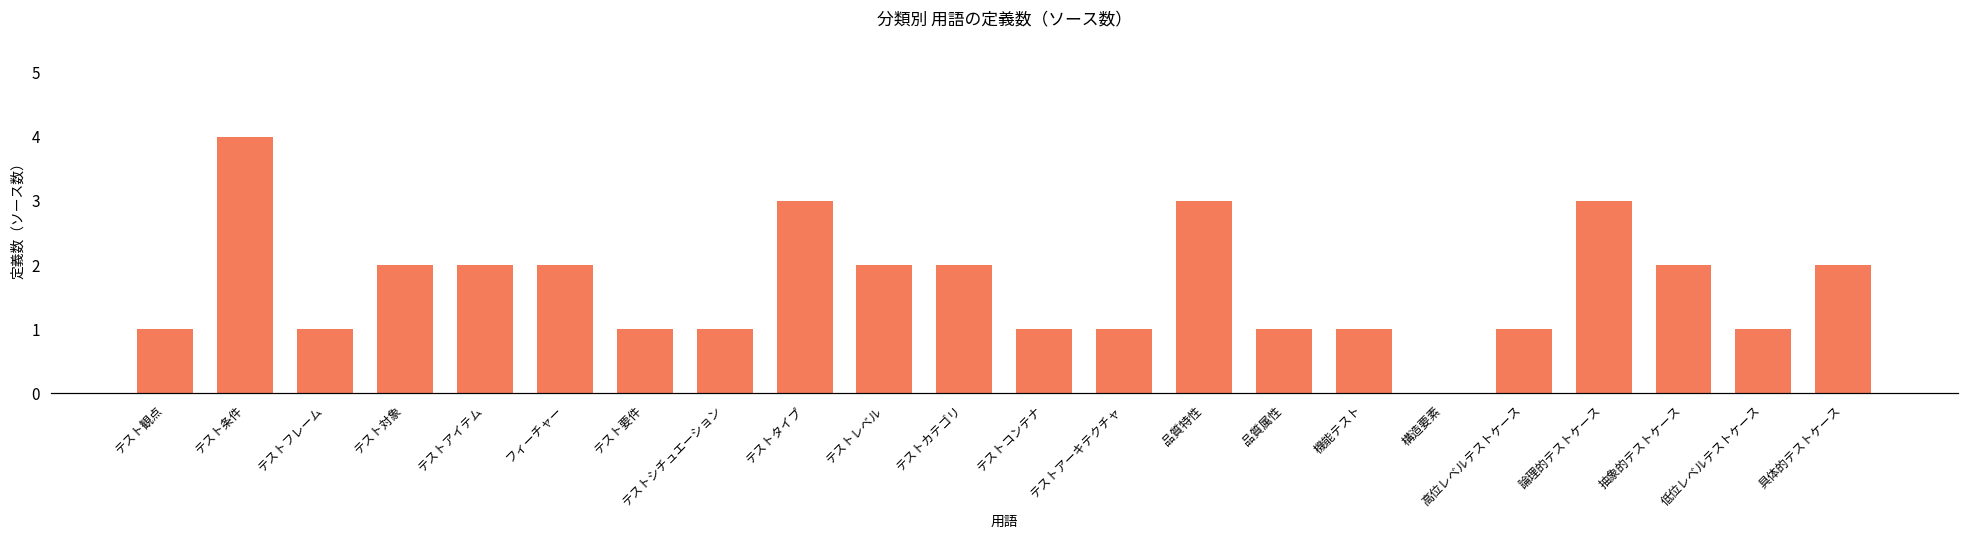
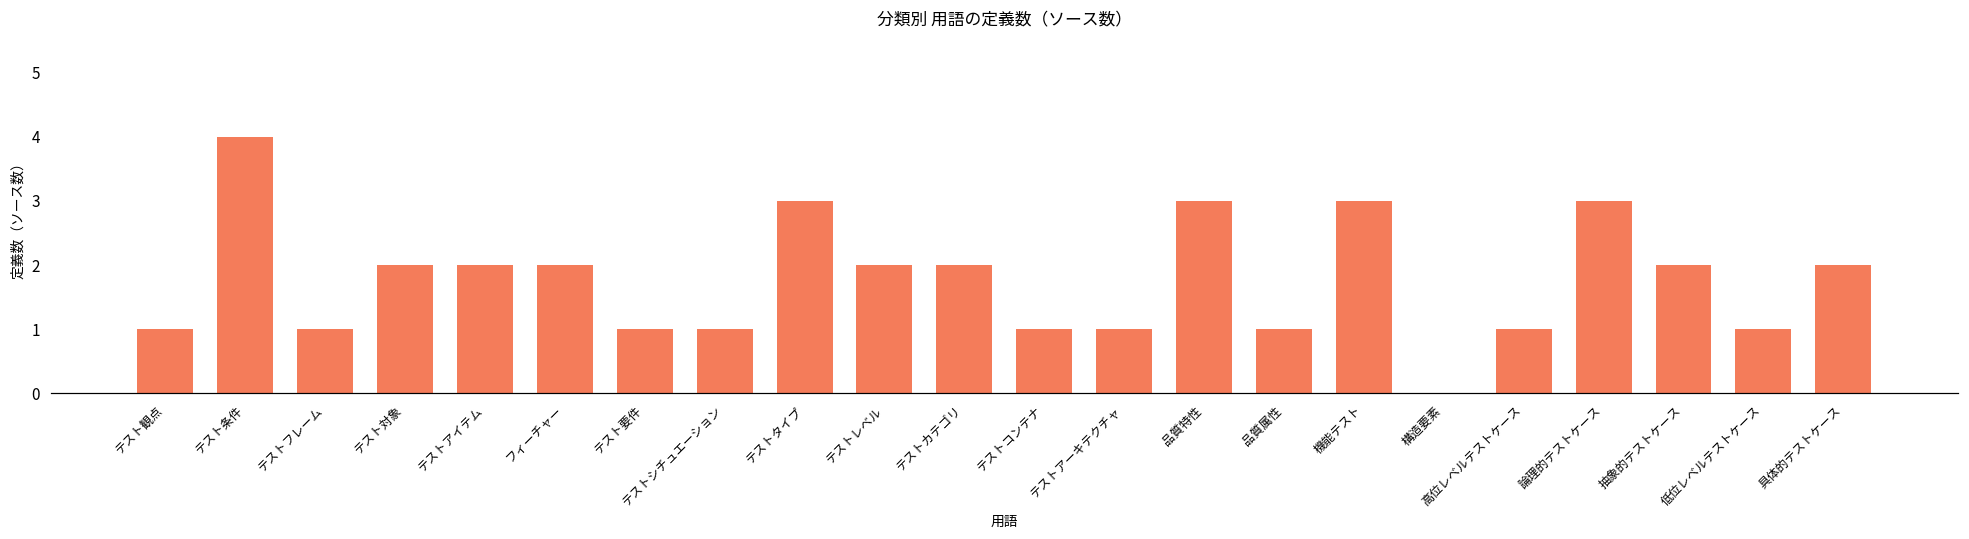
機能テスト: 1 -> 3
